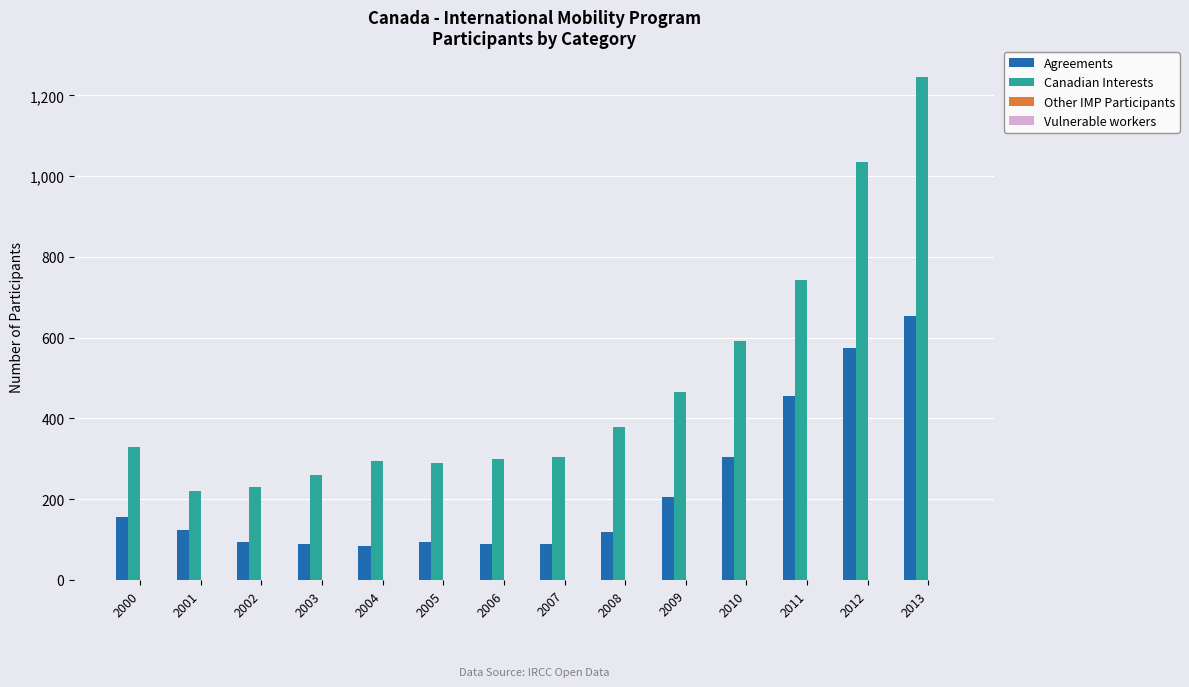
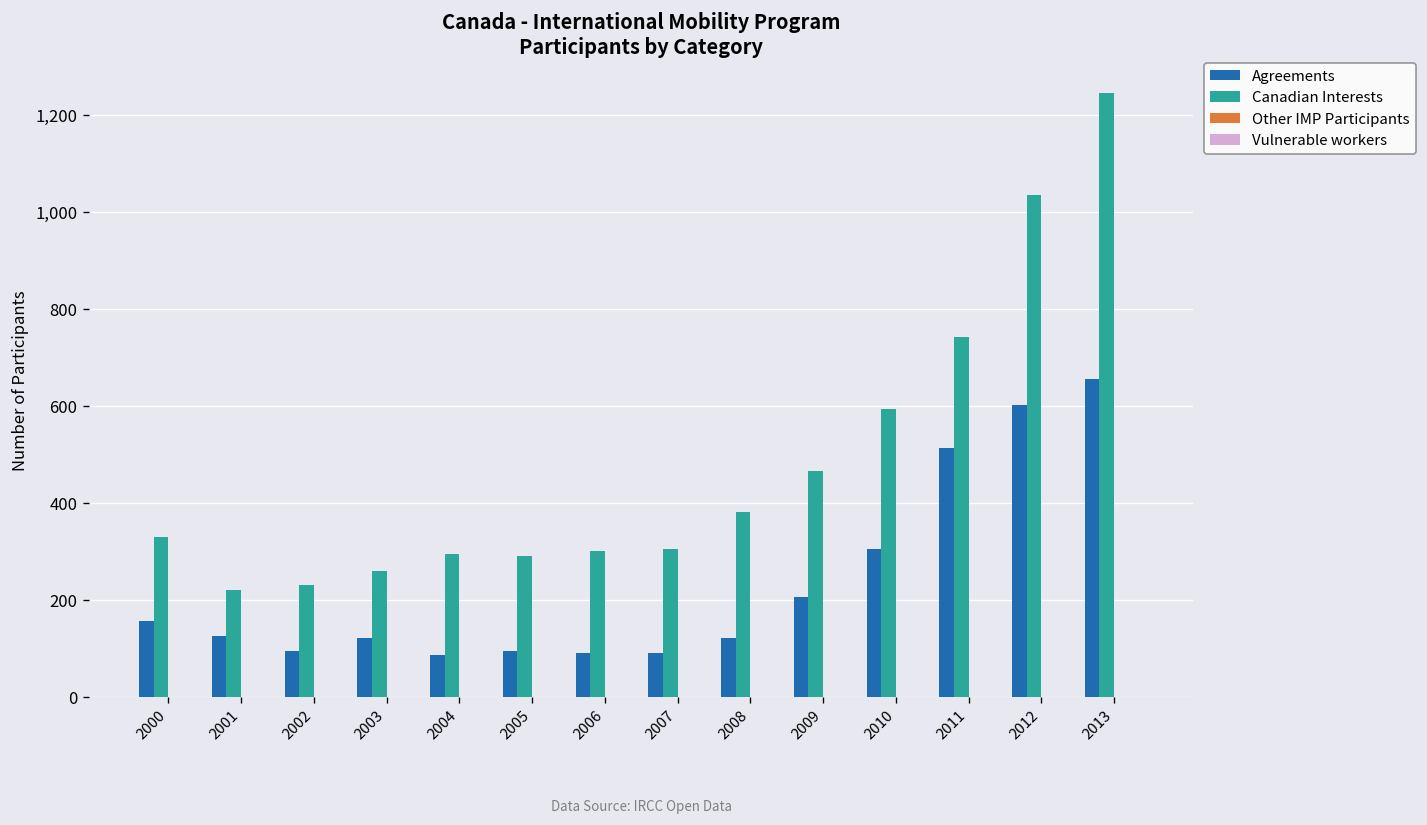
Agreements, 2003: 90 -> 120
Agreements, 2011: 460 -> 510
Agreements, 2012: 580 -> 600
